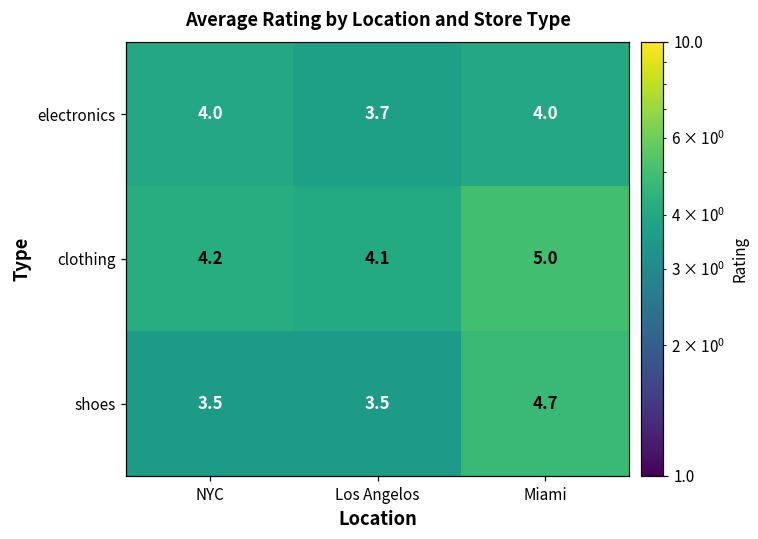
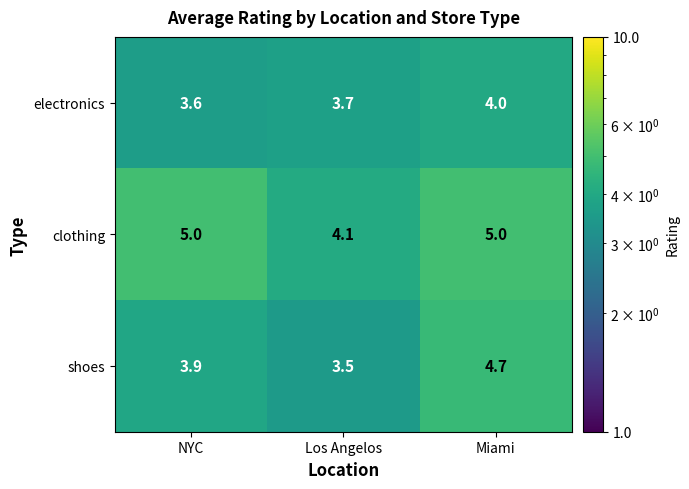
electronics, NYC: 4.0 -> 3.6
clothing, NYC: 4.2 -> 5.0
shoes, NYC: 3.5 -> 3.9
